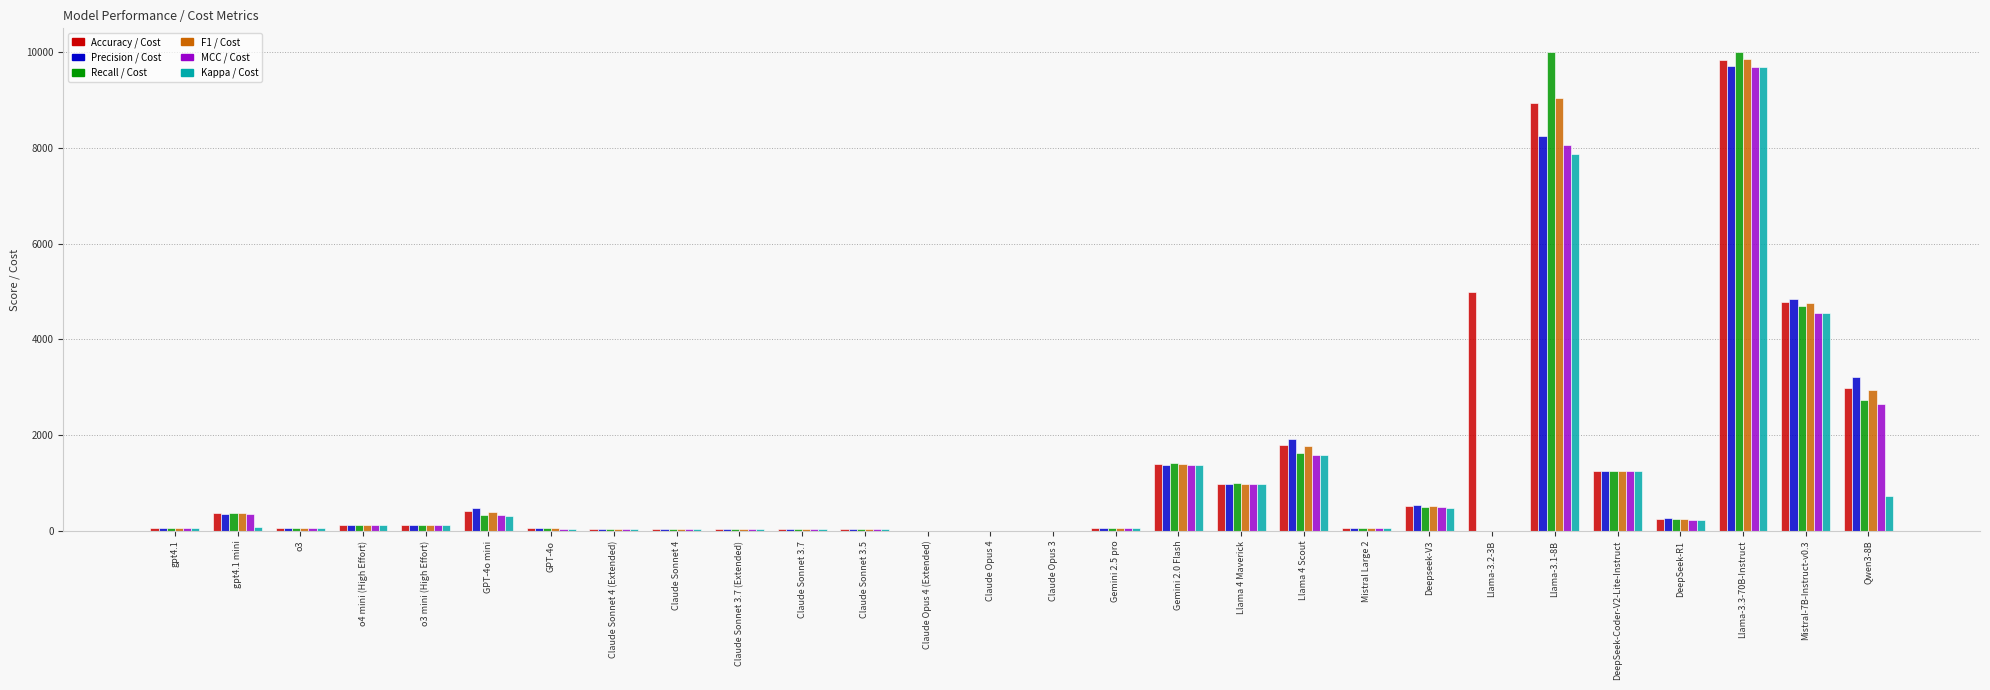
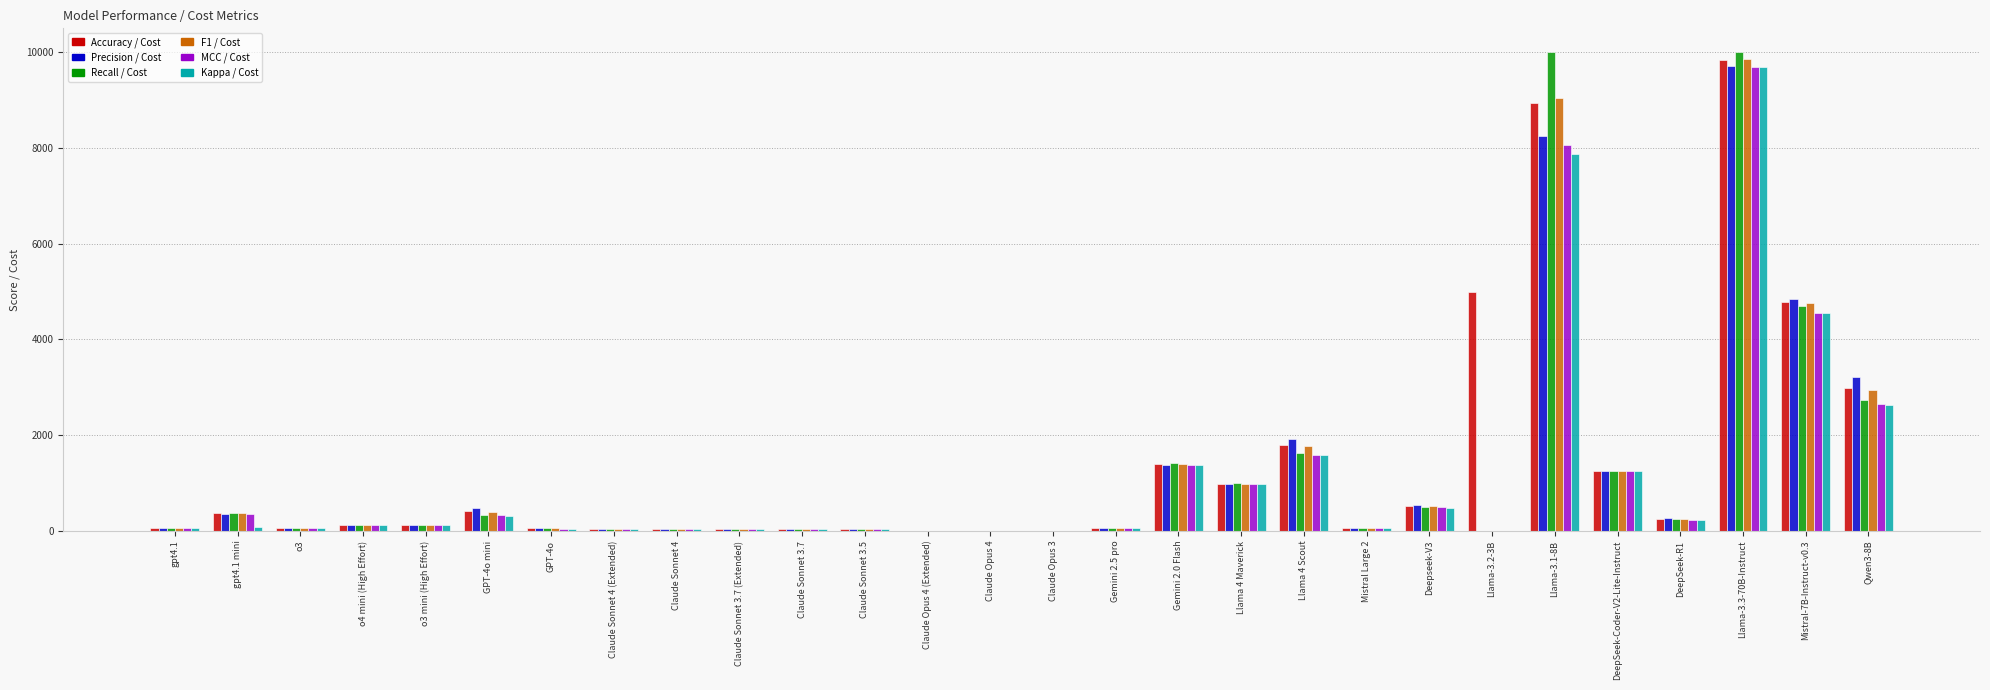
Kappa / Cost, Qwen3-8B: 700 -> 2600
